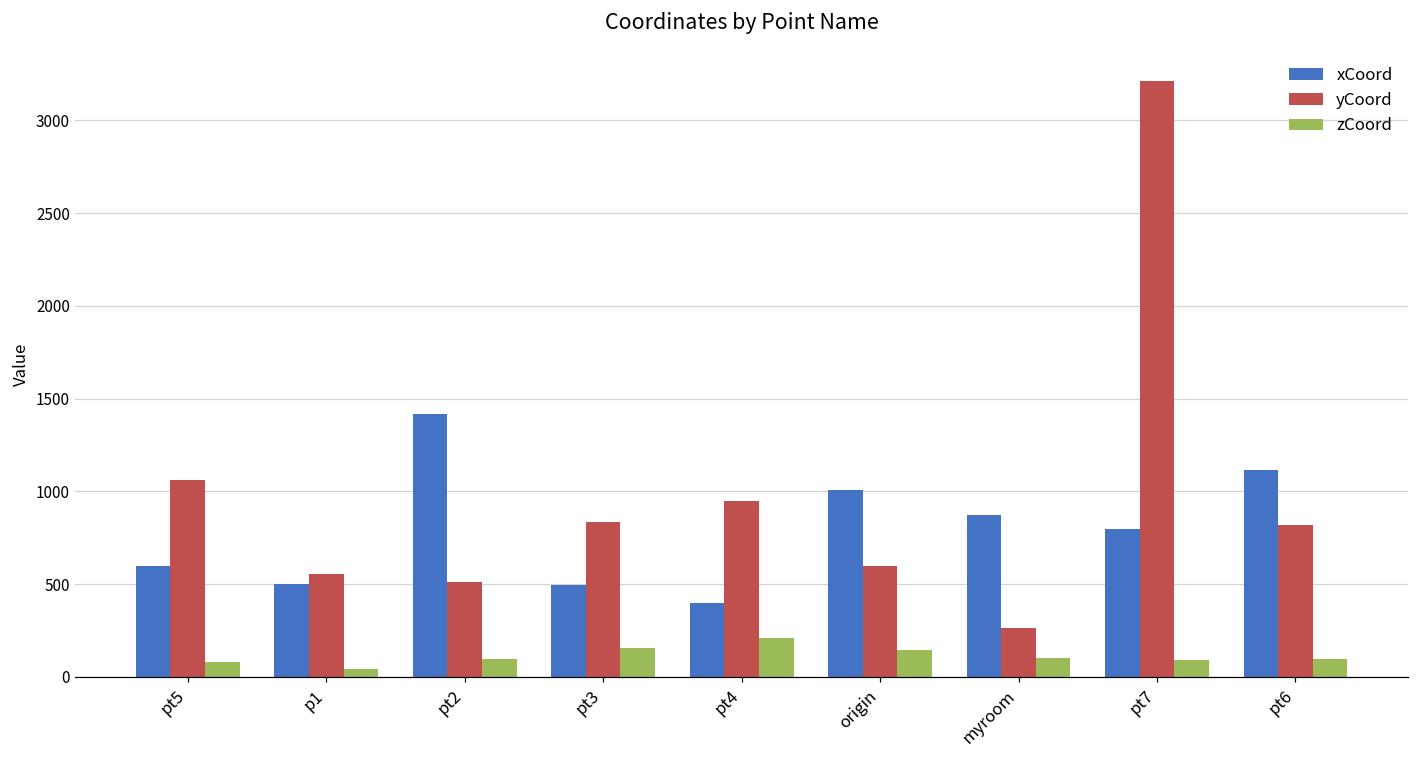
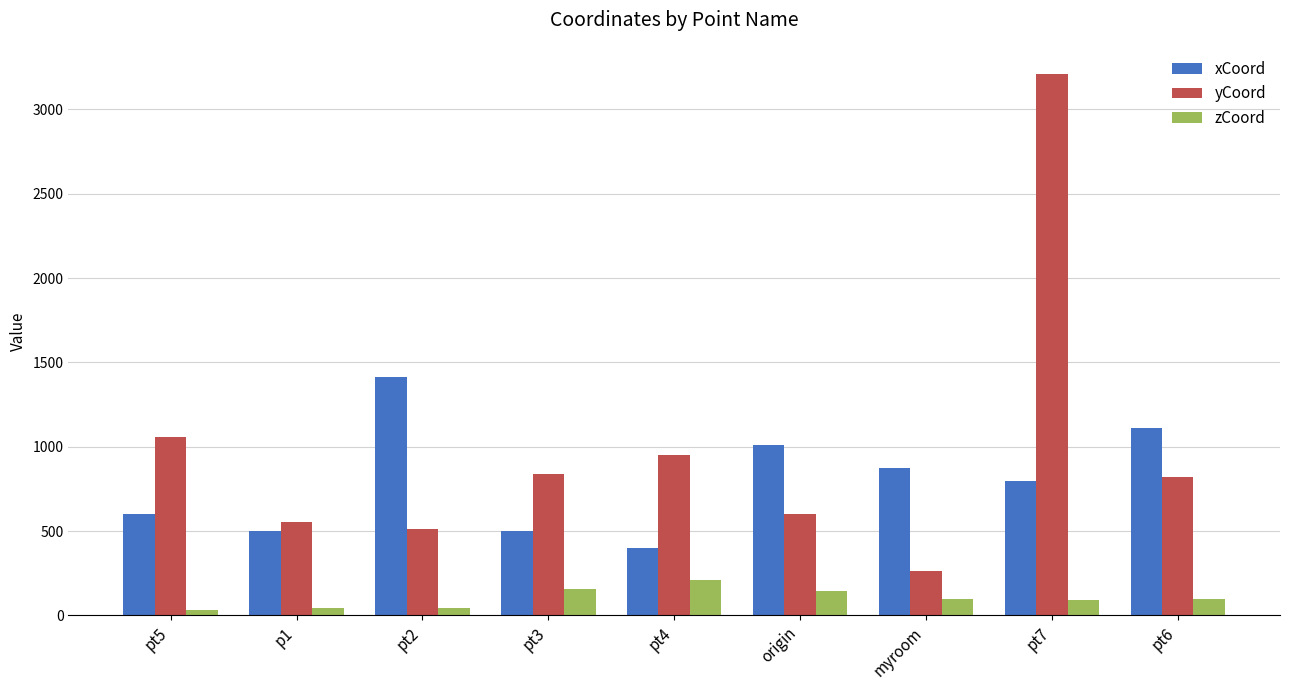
zCoord, pt5: 80 -> 30
zCoord, pt2: 100 -> 50
